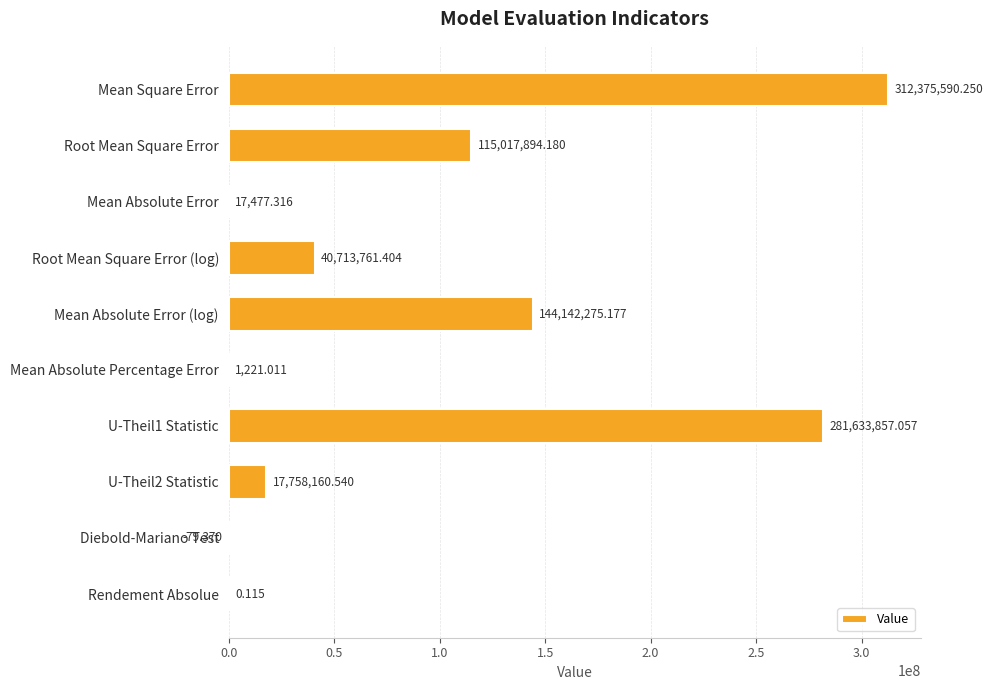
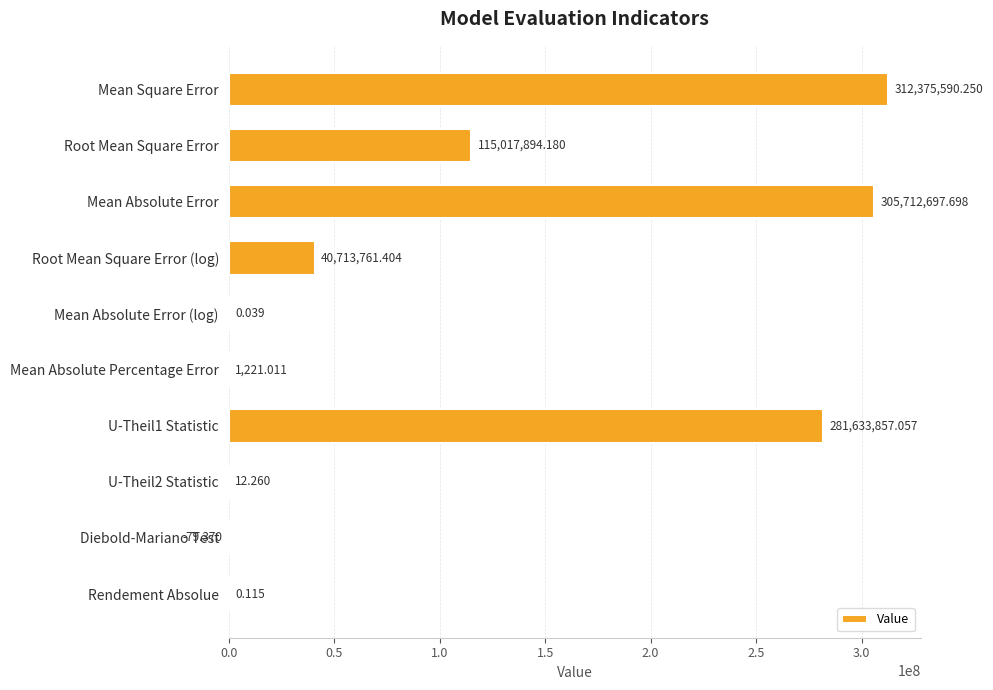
Mean Absolute Error: 17,477.316 -> 305,712,697.698
Mean Absolute Error (log): 144,142,275.177 -> 0.039
U-Theil2 Statistic: 17,758,160.540 -> 12.260
